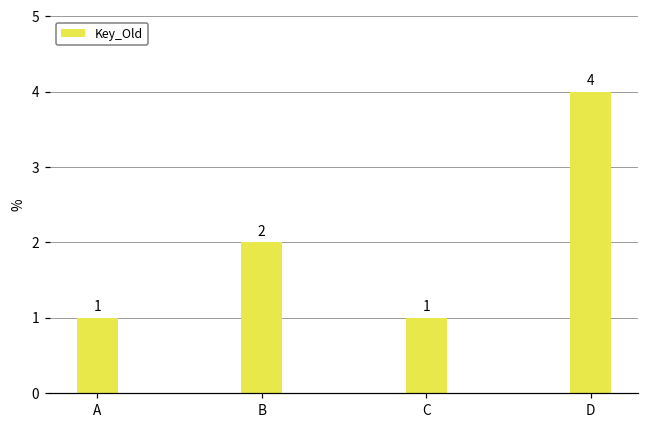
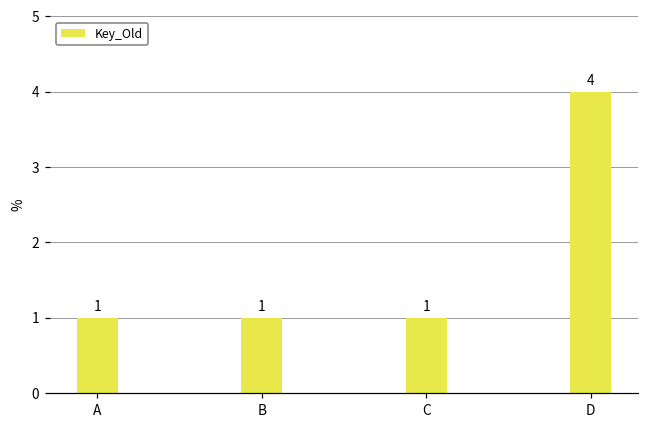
B: 2 -> 1
